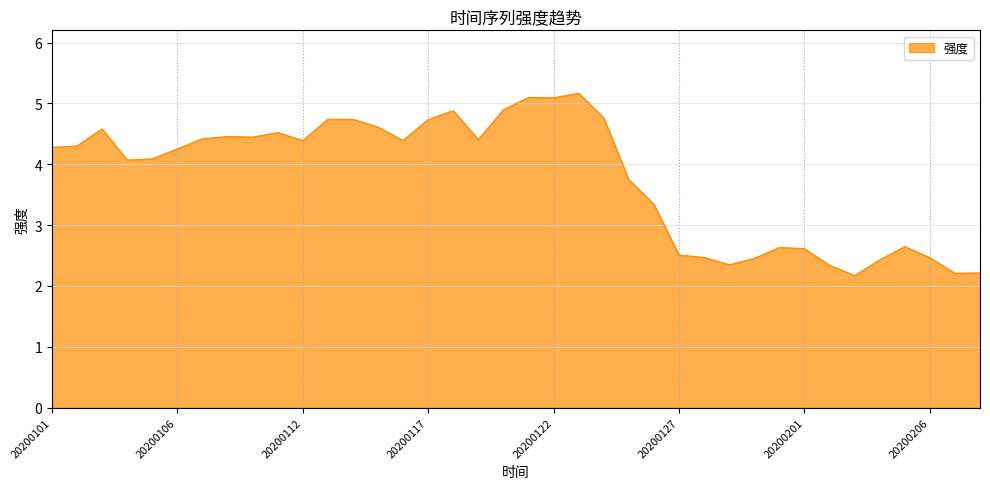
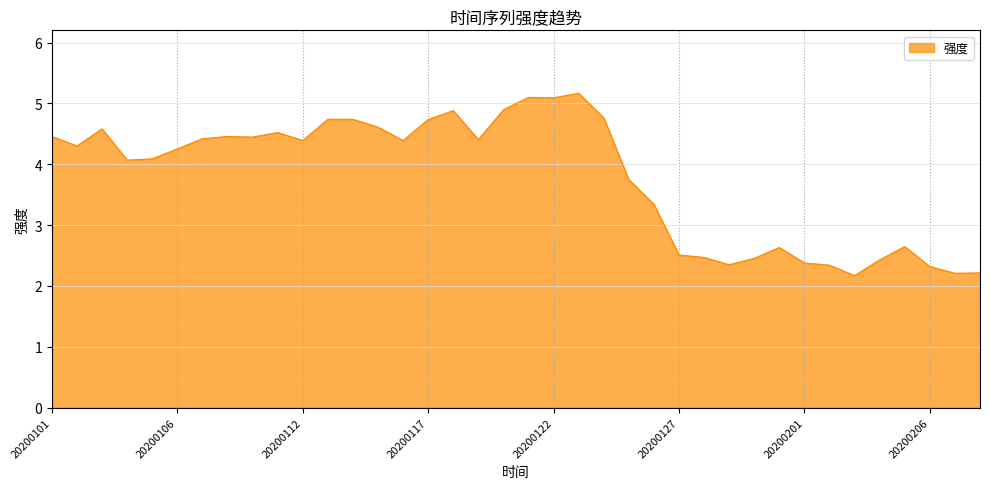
20200101: 4.3 -> 4.5
20200201: 2.6 -> 2.4
20200206: 2.5 -> 2.3
